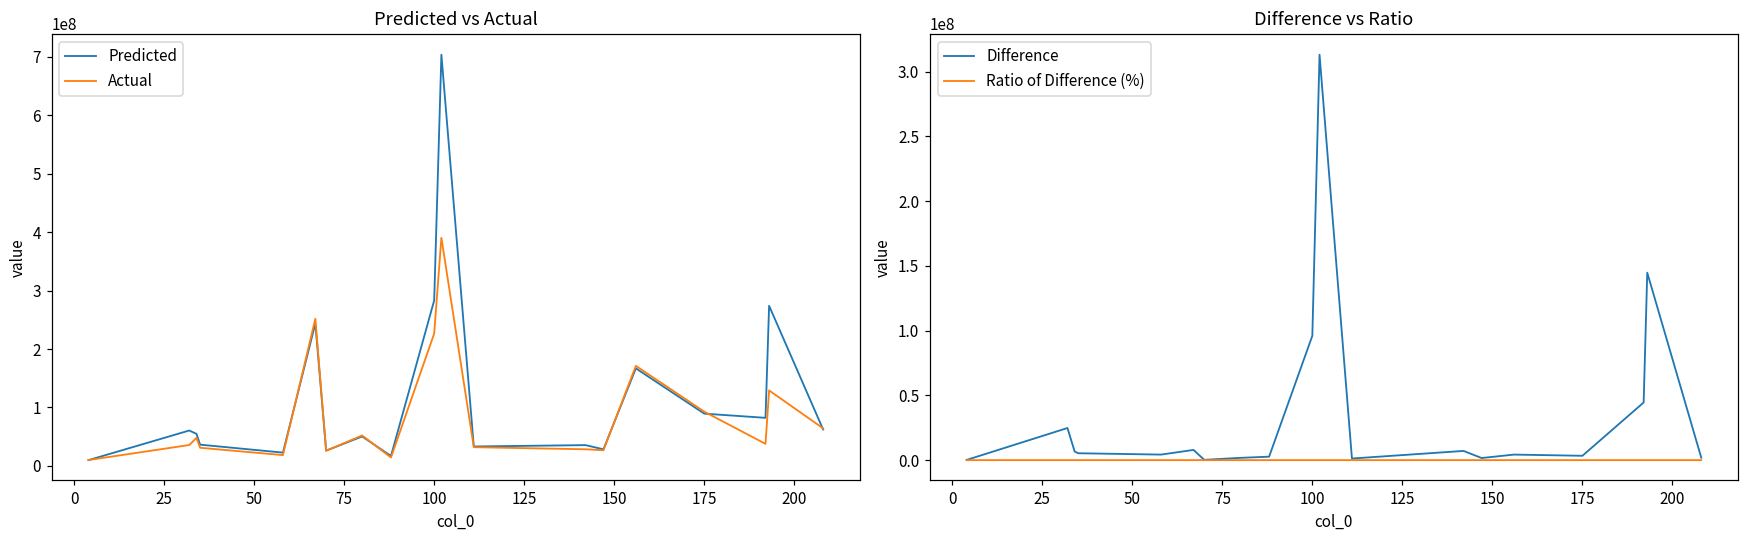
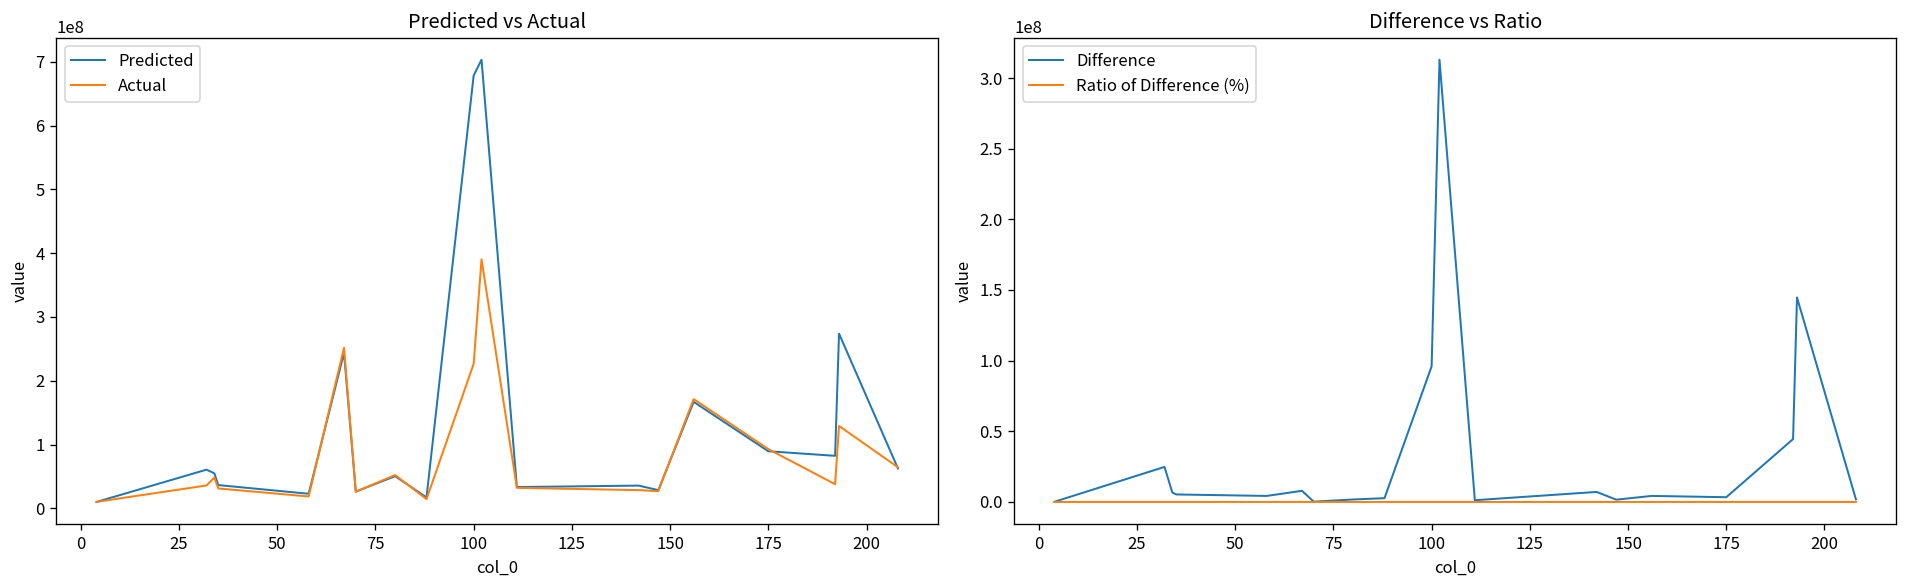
Predicted vs Actual, Predicted, 100: 280000000 -> 680000000
